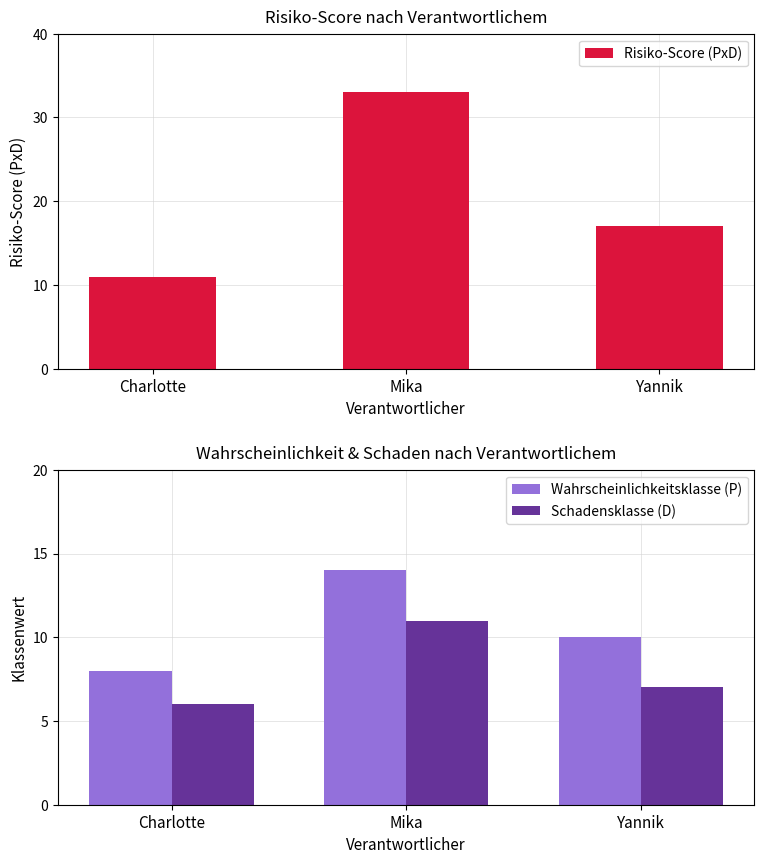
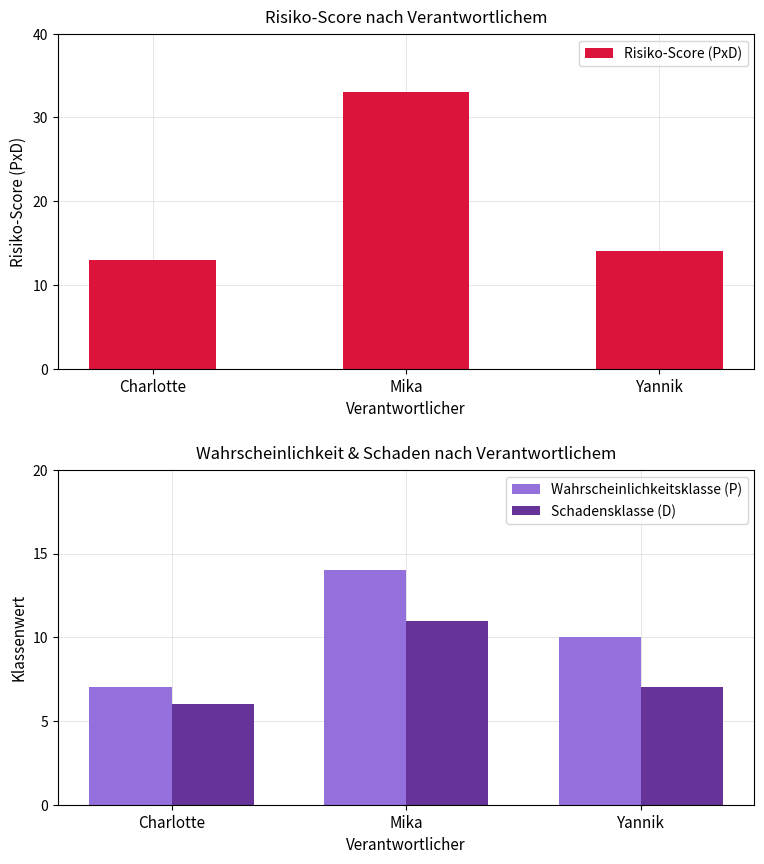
Risiko-Score nach Verantwortlichem, Charlotte: 11 -> 13
Risiko-Score nach Verantwortlichem, Yannik: 17 -> 14
Wahrscheinlichkeit & Schaden nach Verantwortlichem, Wahrscheinlichkeitsklasse (P), Charlotte: 8 -> 7
